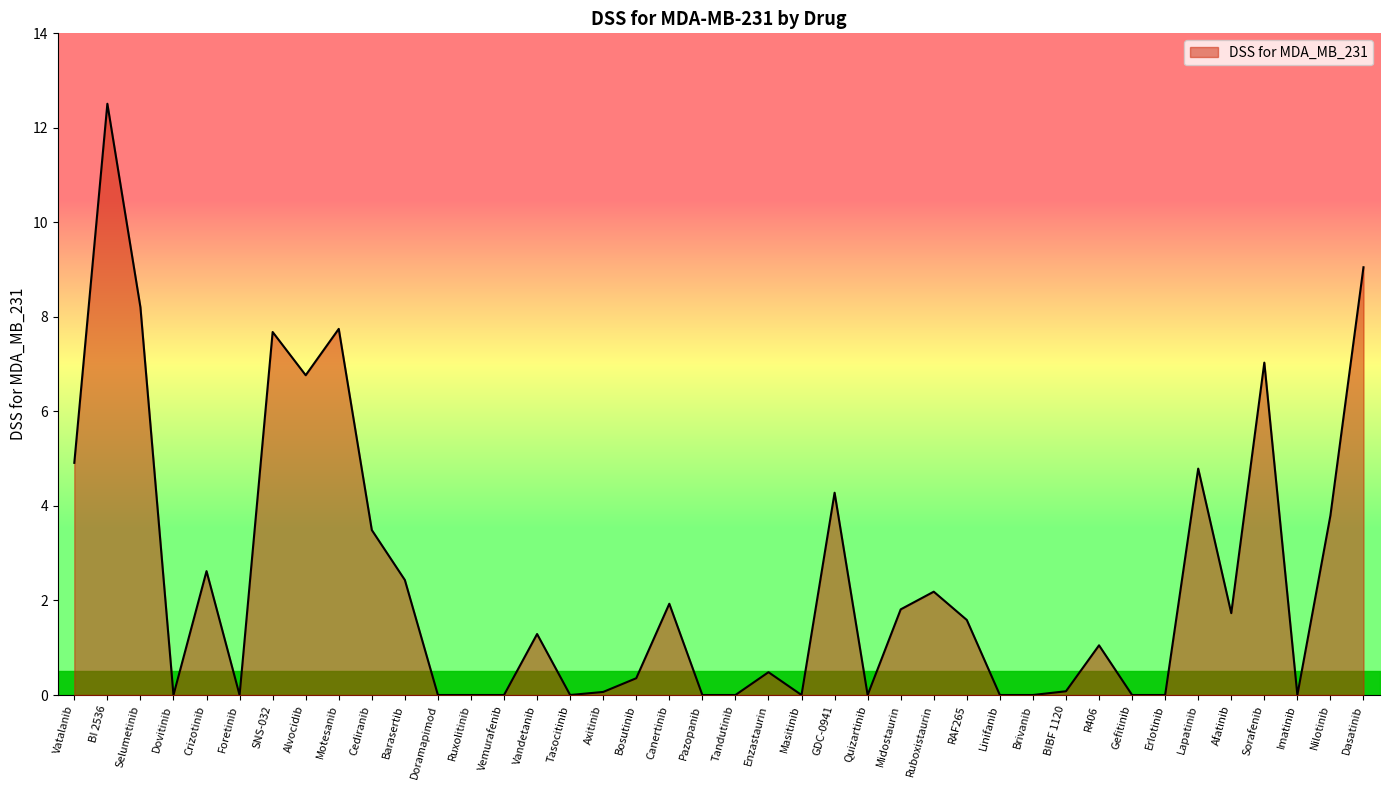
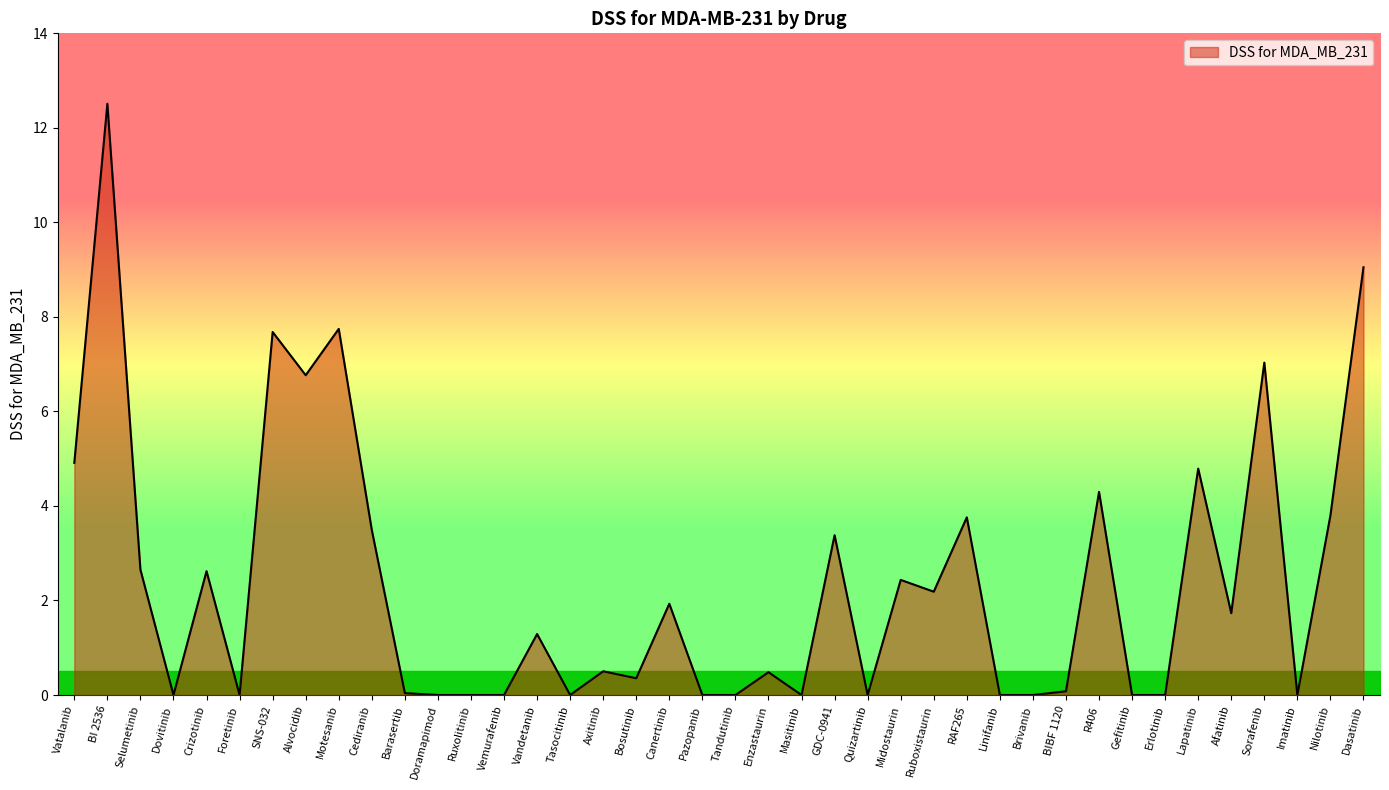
DSS for MDA_MB_231, Selumetinib: 8.2 -> 2.7
DSS for MDA_MB_231, Barasertib: 2.4 -> 0.0
DSS for MDA_MB_231, Axitinib: 0.1 -> 0.5
DSS for MDA_MB_231, GDC-0941: 4.3 -> 3.4
DSS for MDA_MB_231, Midostaurin: 1.8 -> 2.4
DSS for MDA_MB_231, RAF265: 1.6 -> 3.8
DSS for MDA_MB_231, R406: 1.1 -> 4.3
